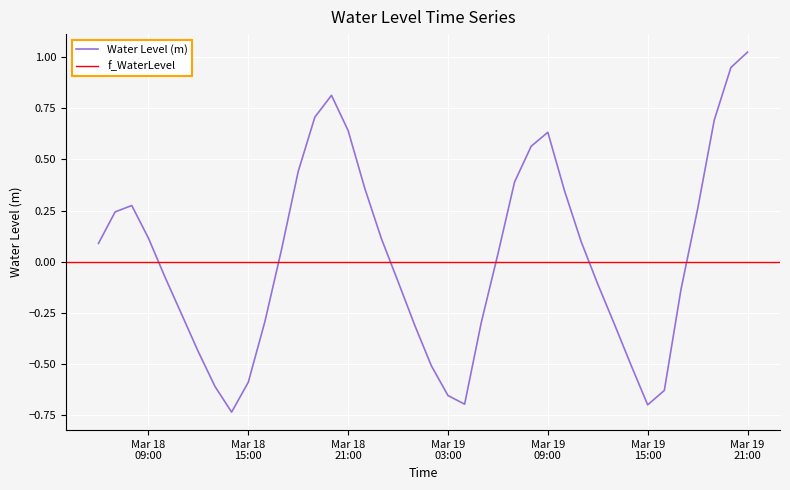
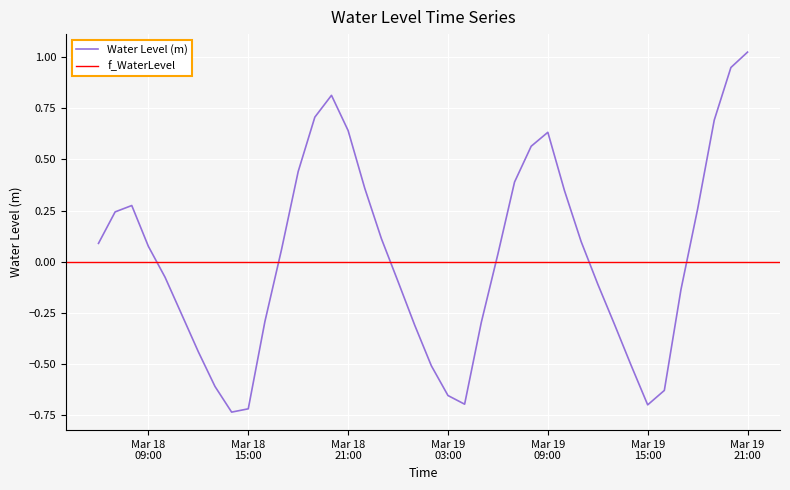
Mar 18 09:00: 0.12 -> 0.08
Mar 18 15:00: -0.59 -> -0.72
